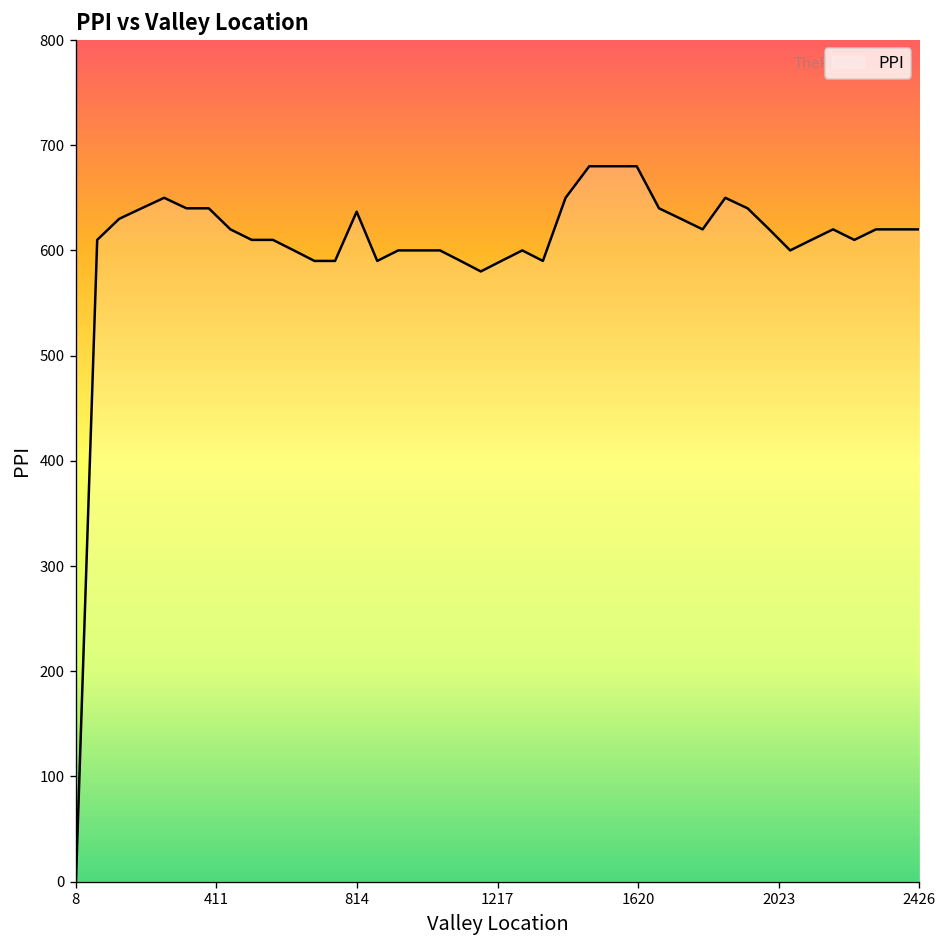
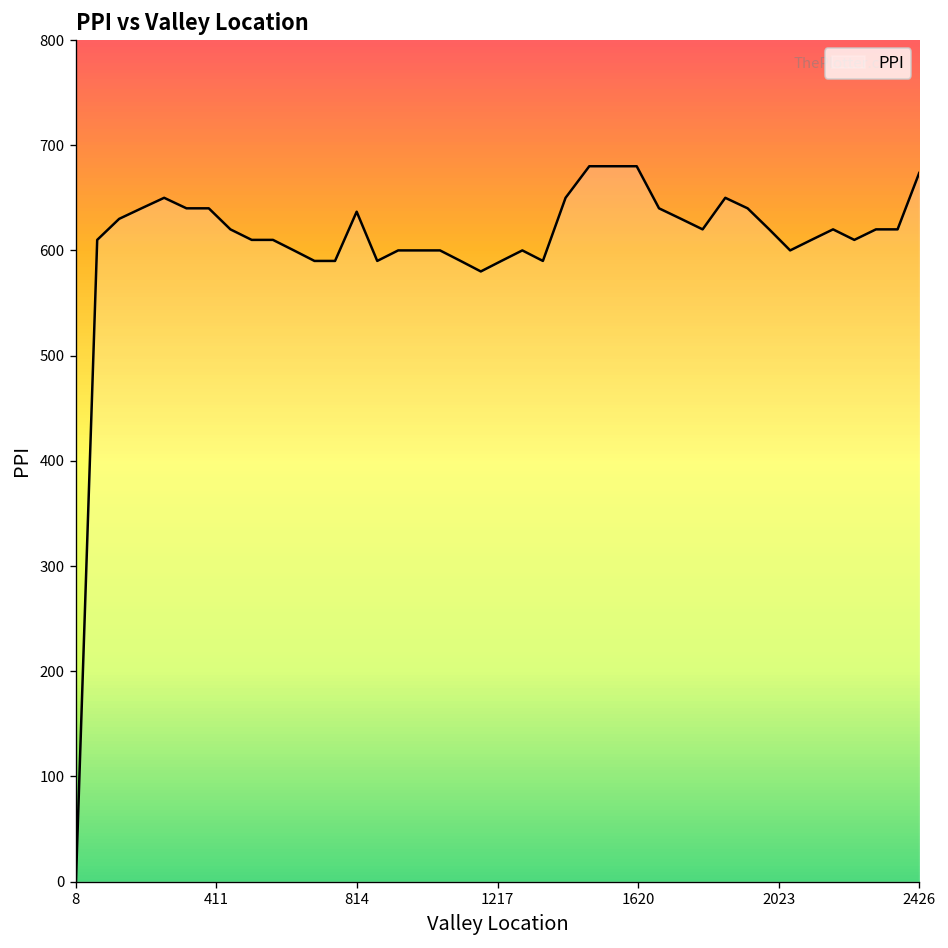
2426: 620 -> 670
